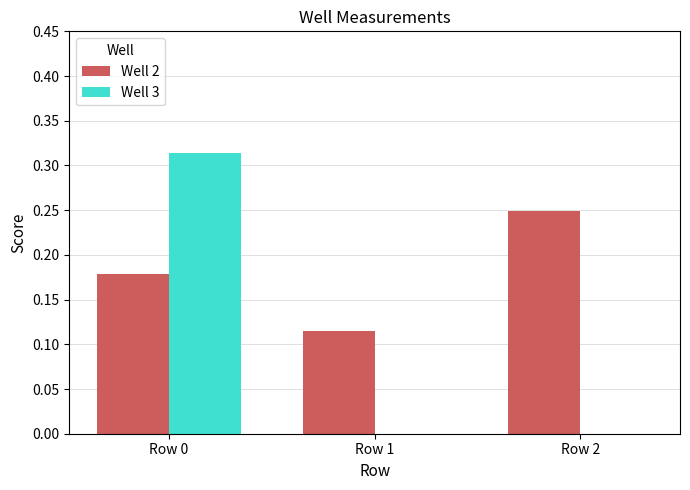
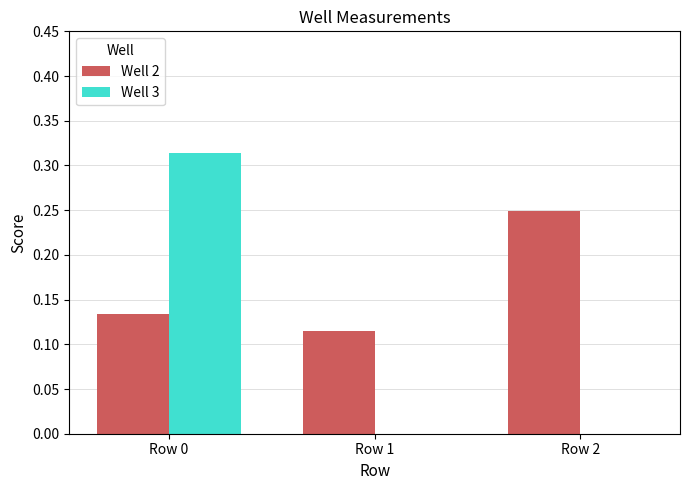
Well 2, Row 0: 0.18 -> 0.13
